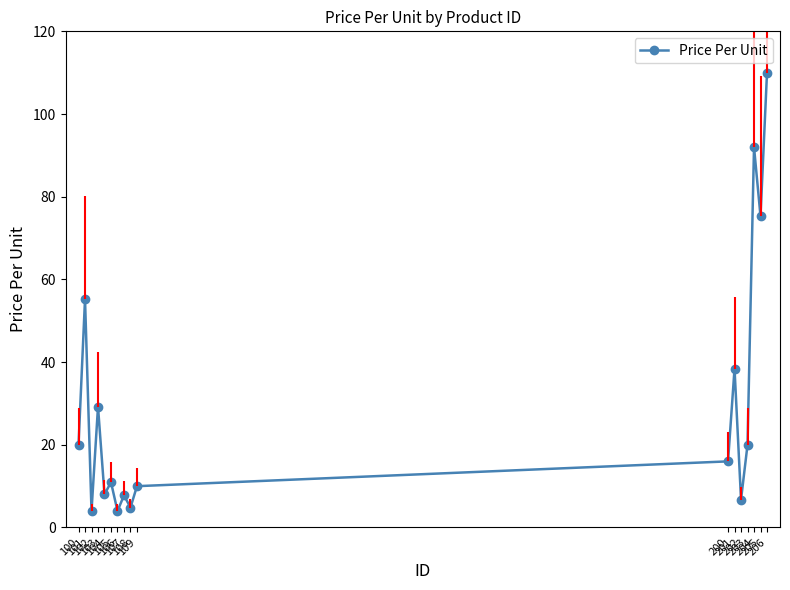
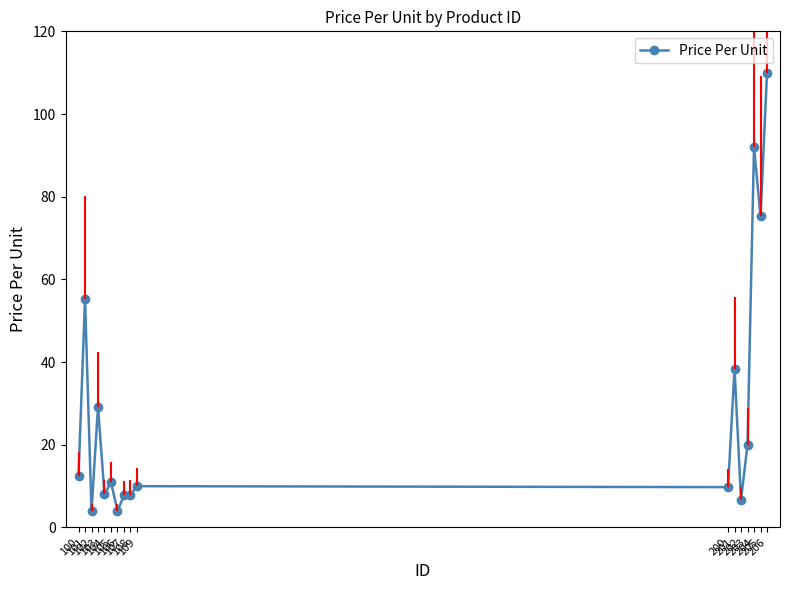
100: 20 -> 13
108: 5 -> 8
200: 16 -> 10
